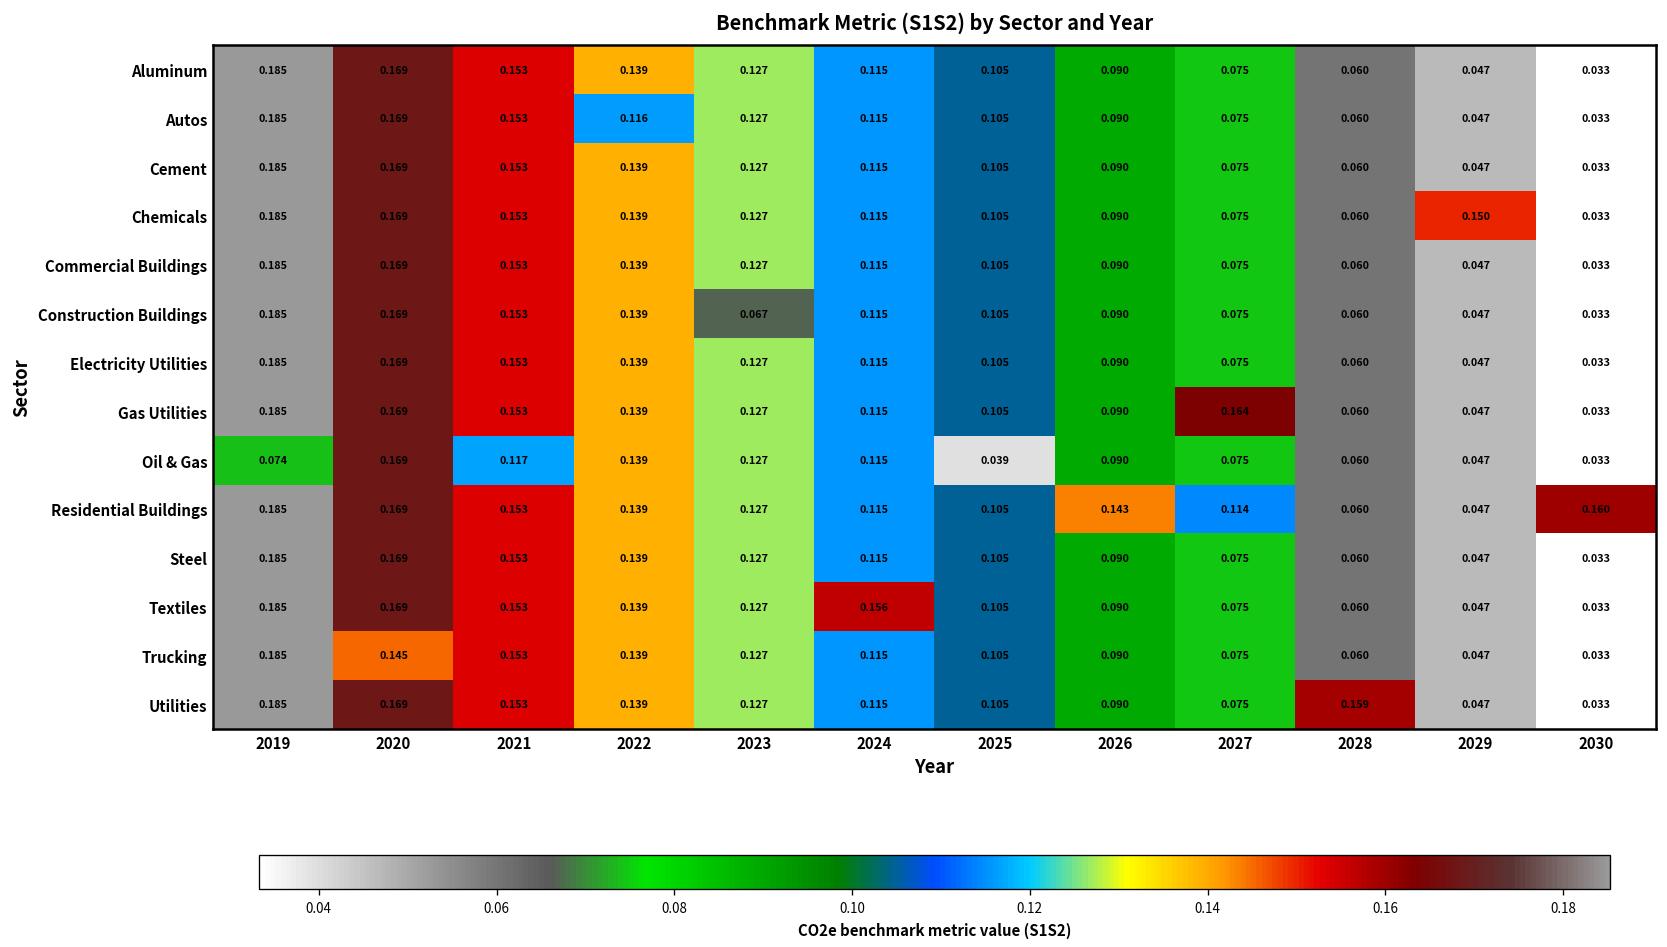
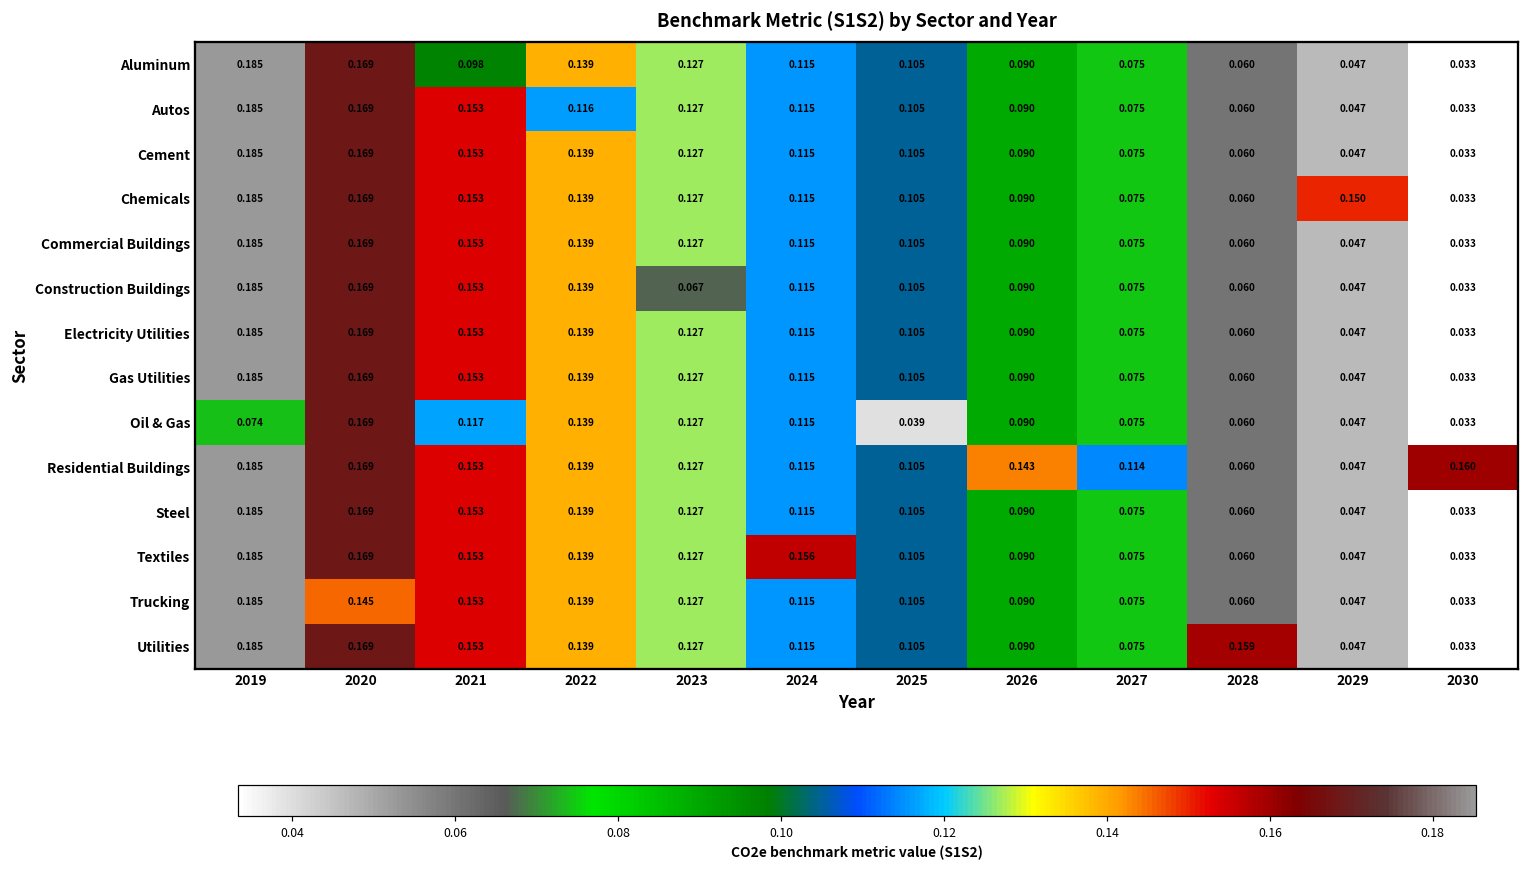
Aluminum, 2021: 0.153 -> 0.098
Gas Utilities, 2027: 0.164 -> 0.075
